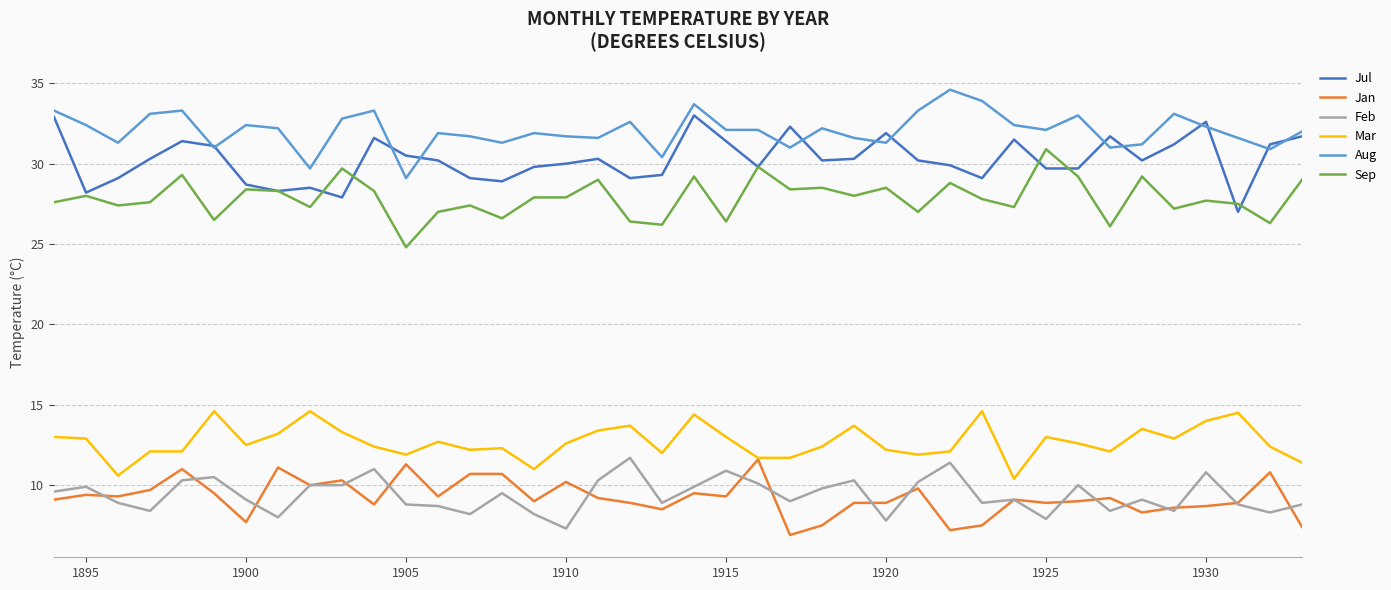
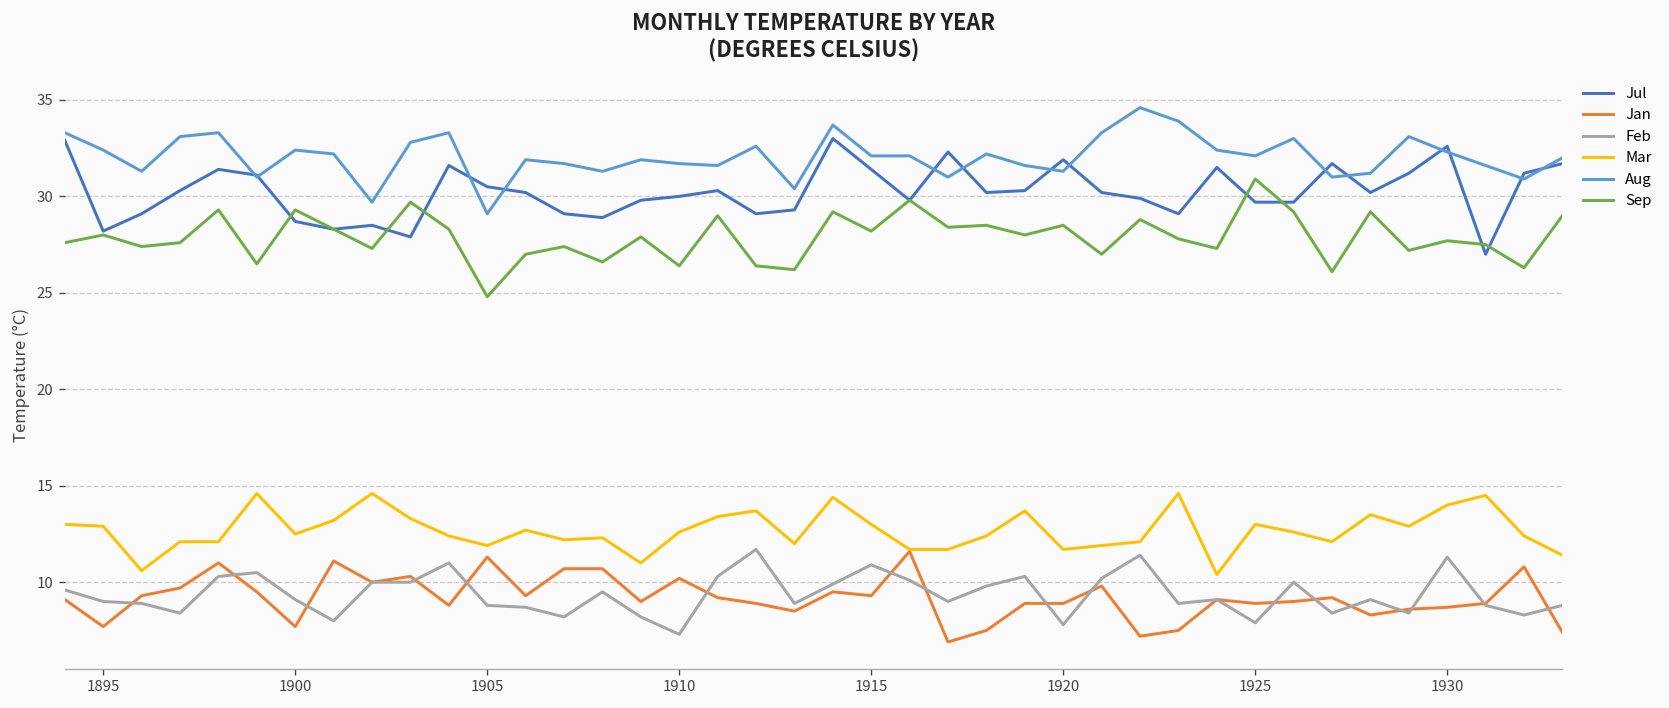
Jan, 1895: 9.4 -> 7.7
Feb, 1895: 9.9 -> 9.0
Sep, 1900: 28.4 -> 29.3
Sep, 1910: 27.9 -> 26.4
Sep, 1915: 26.4 -> 28.2
Mar, 1920: 12.2 -> 11.7
Feb, 1930: 10.8 -> 11.3
